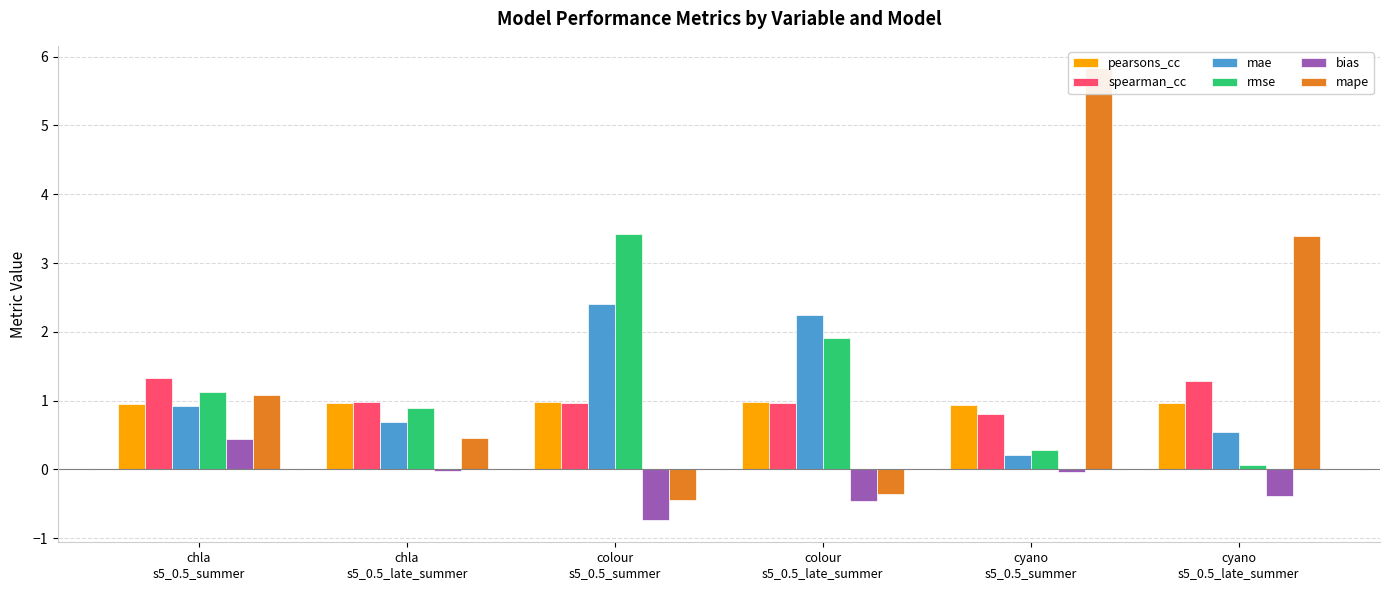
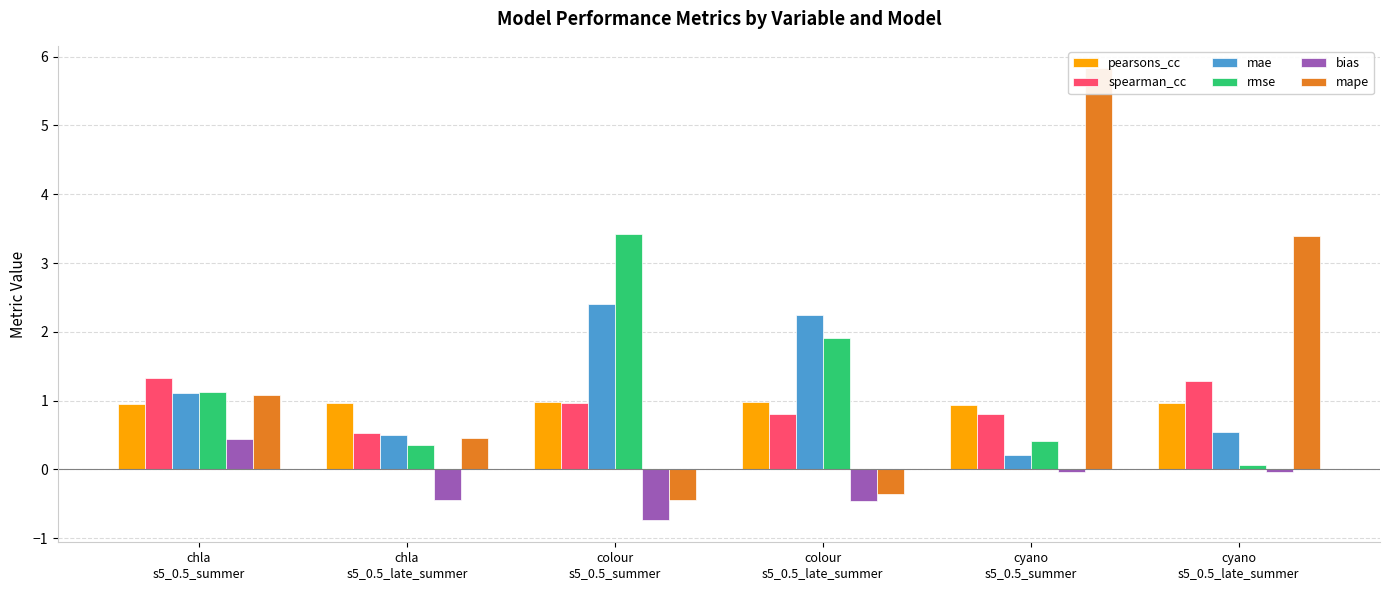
mae, chla s5_0.5_summer: 0.9 -> 1.1
spearman_cc, chla s5_0.5_late_summer: 1.0 -> 0.5
mae, chla s5_0.5_late_summer: 0.7 -> 0.5
rmse, chla s5_0.5_late_summer: 0.9 -> 0.4
bias, chla s5_0.5_late_summer: 0.0 -> -0.4
spearman_cc, colour s5_0.5_late_summer: 1.0 -> 0.8
rmse, cyano s5_0.5_summer: 0.3 -> 0.4
bias, cyano s5_0.5_late_summer: -0.4 -> 0.0
